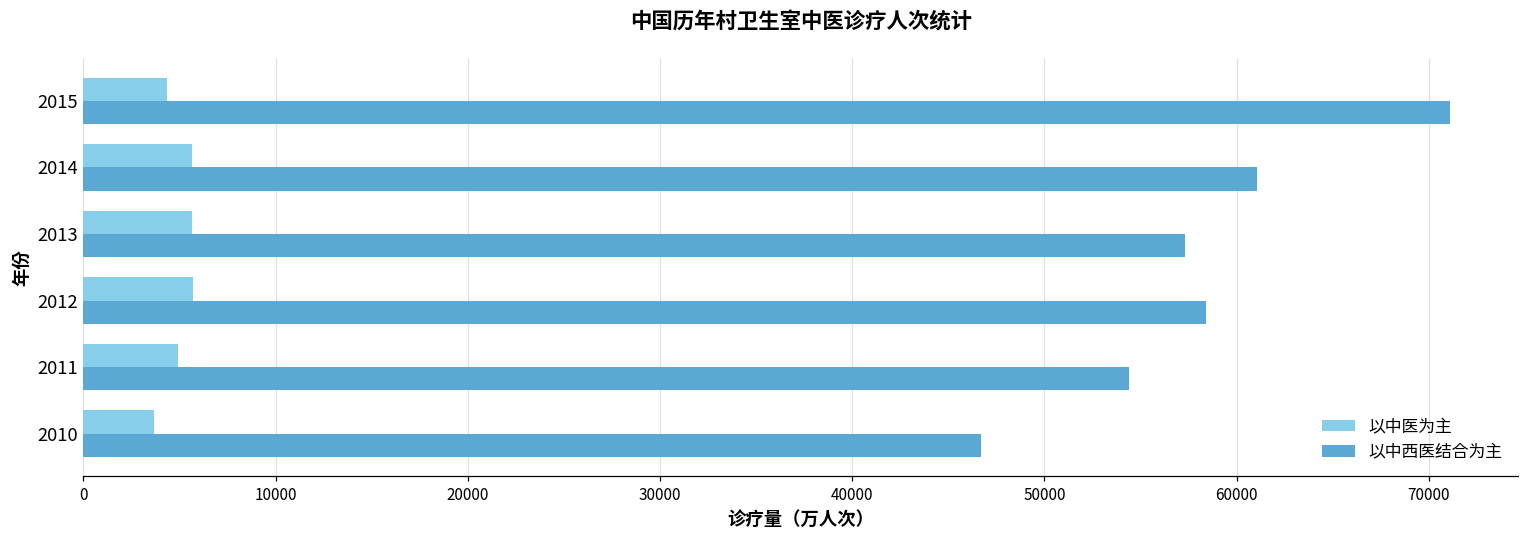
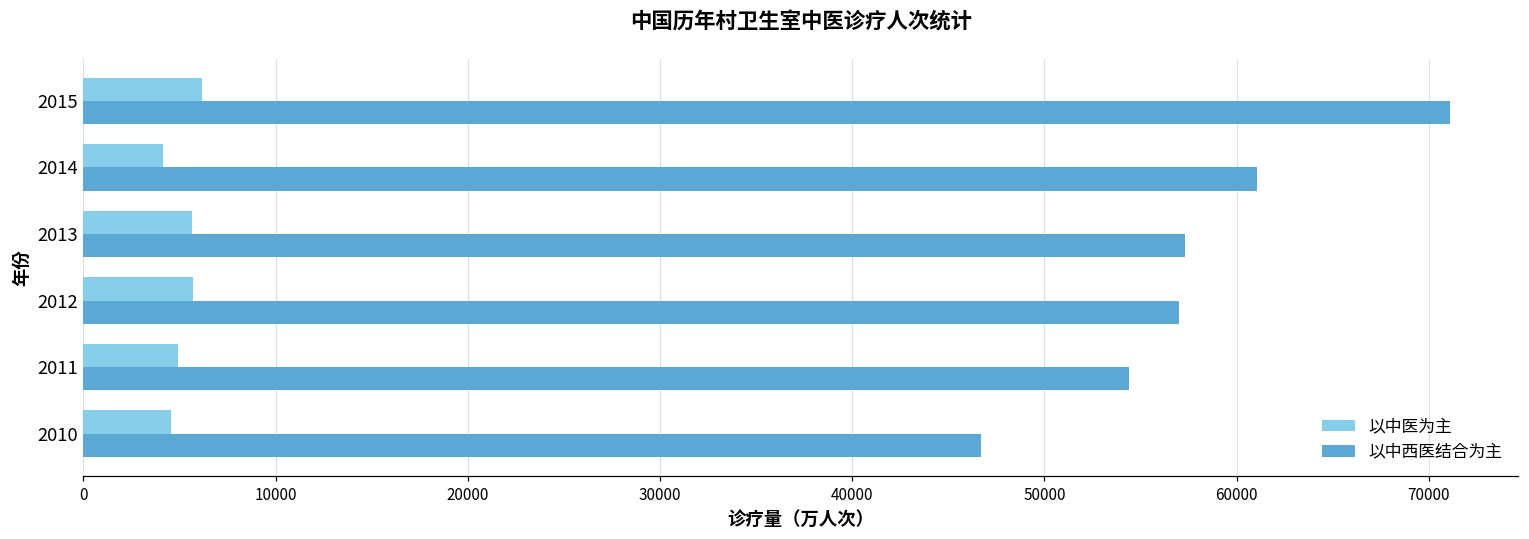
以中医为主, 2015: 4400 -> 6200
以中医为主, 2014: 5600 -> 4100
以中西医结合为主, 2012: 58400 -> 57000
以中医为主, 2010: 3700 -> 4600
